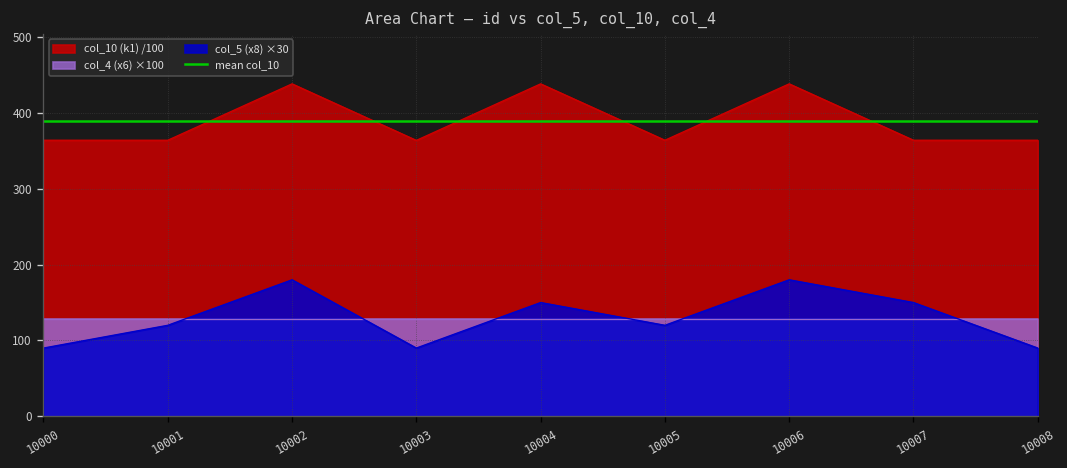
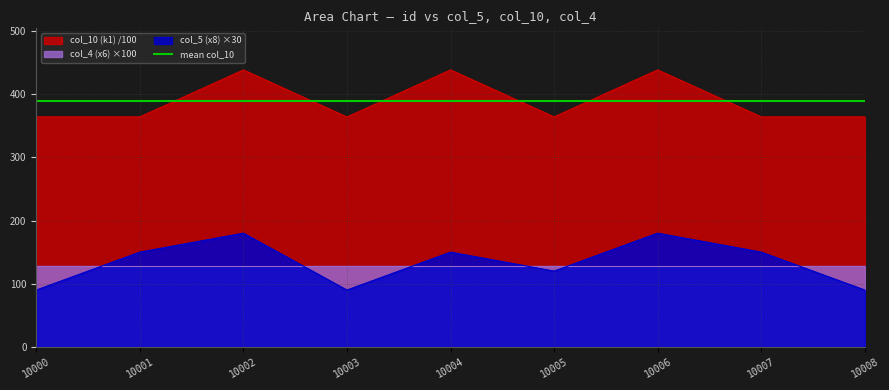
col_5 (x8) ×30, 10001: 120 -> 150
